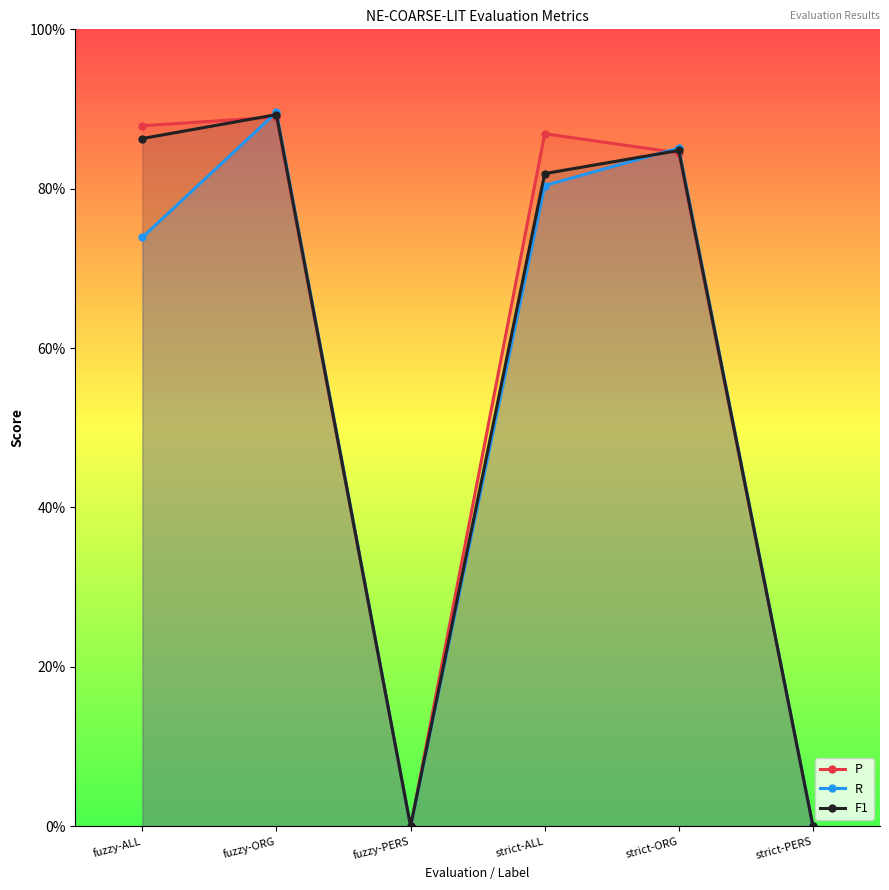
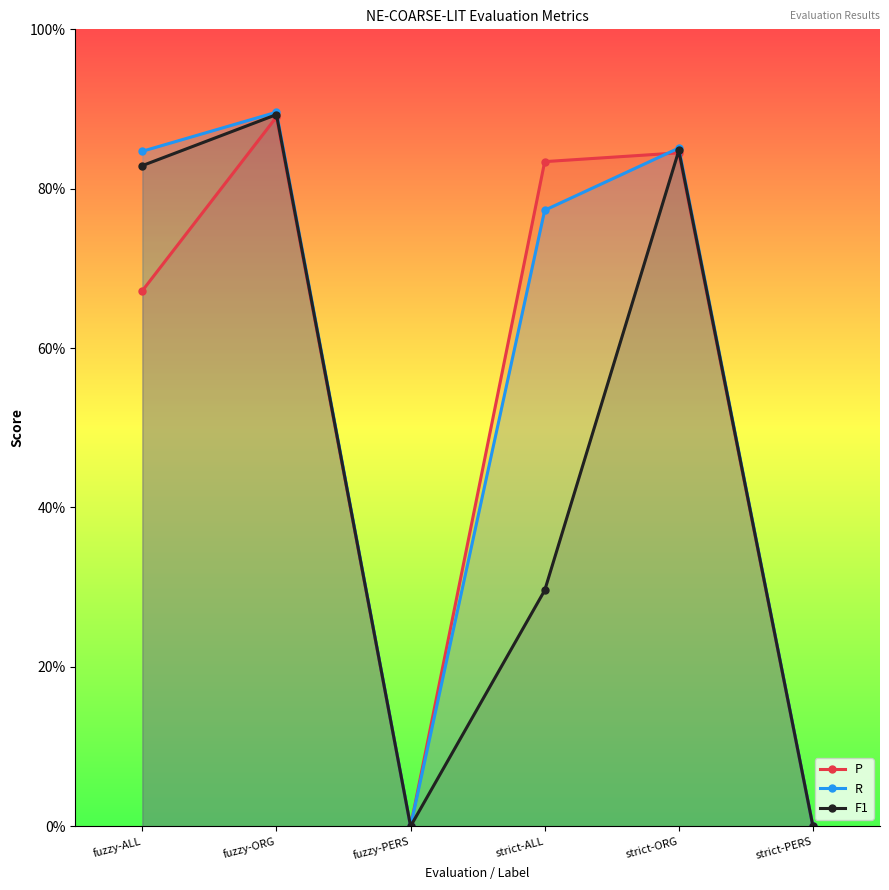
P, fuzzy-ALL: 88% -> 67%
R, fuzzy-ALL: 74% -> 85%
F1, fuzzy-ALL: 86% -> 83%
P, strict-ALL: 87% -> 83%
R, strict-ALL: 80% -> 77%
F1, strict-ALL: 82% -> 30%
